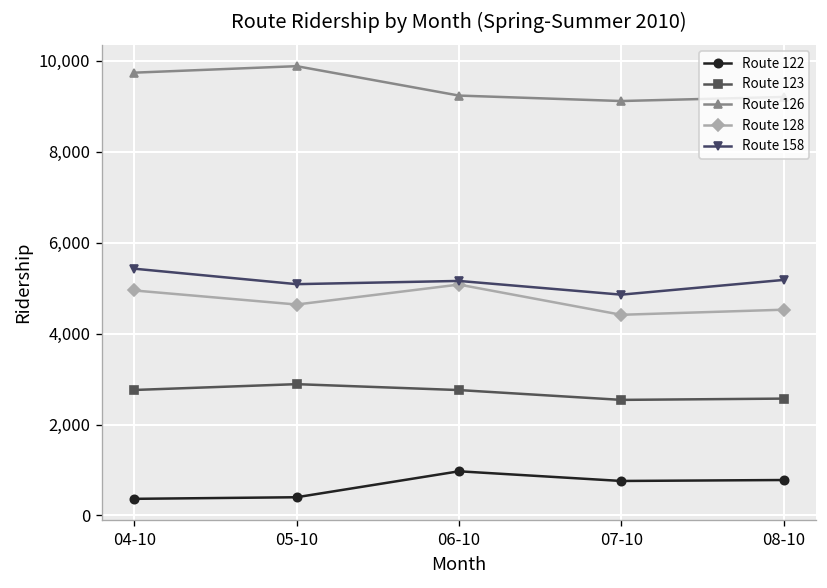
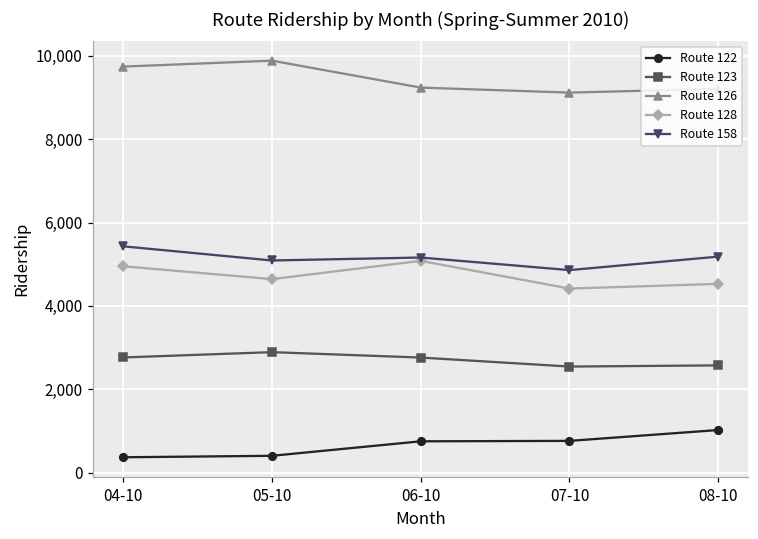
Route 122, 06-10: 1,000 -> 700
Route 122, 08-10: 800 -> 1,000
